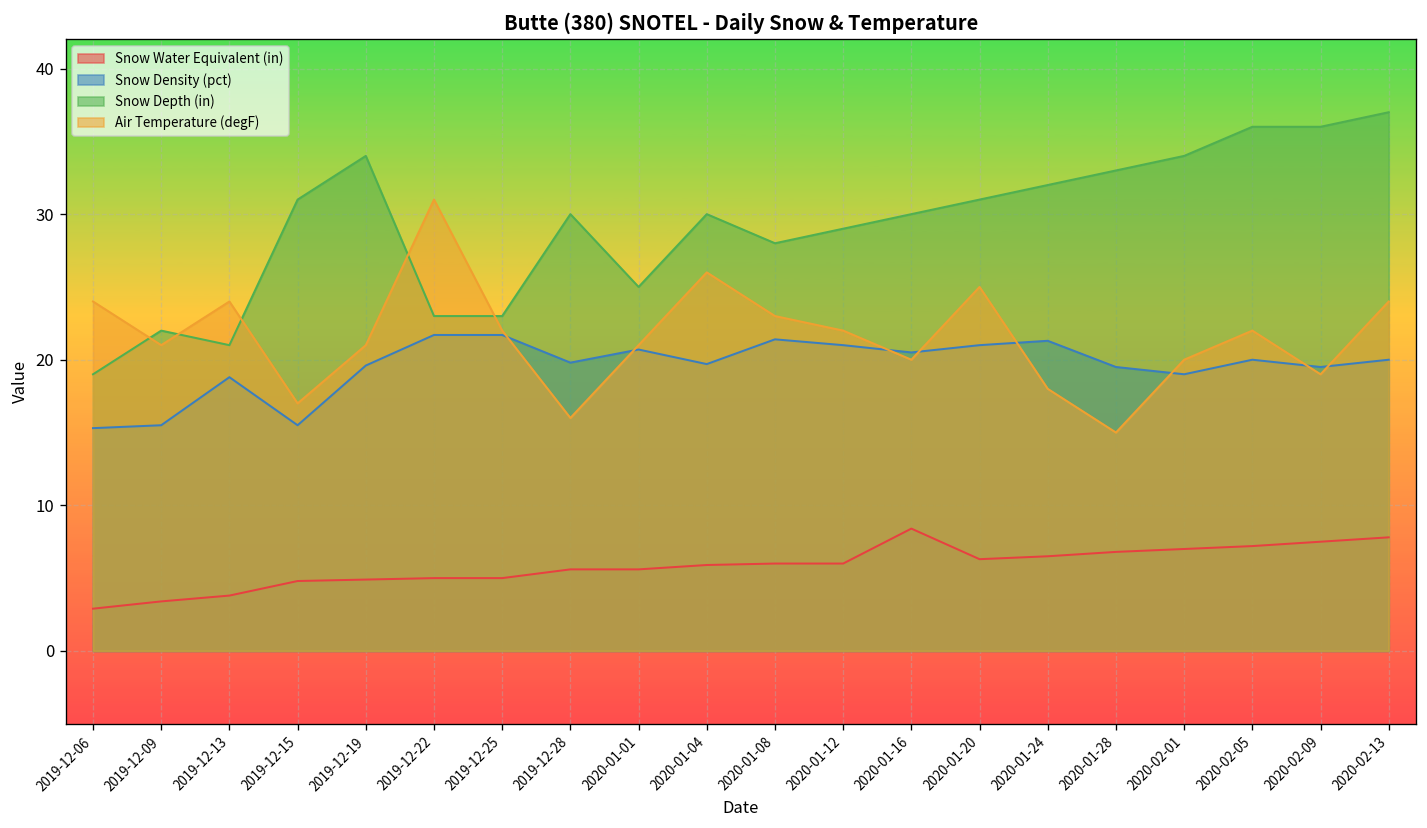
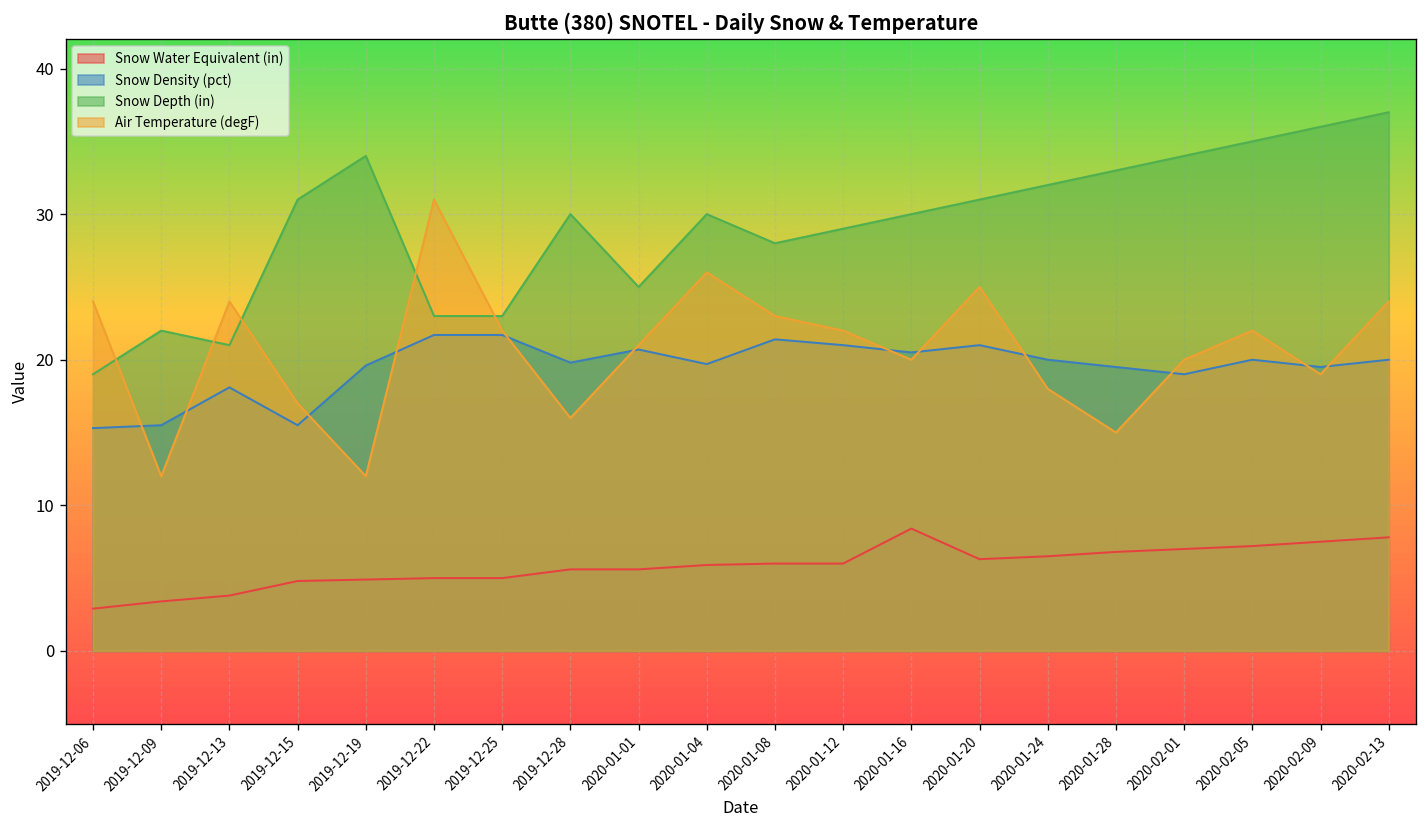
Air Temperature (degF), 2019-12-09: 21 -> 12
Snow Density (pct), 2019-12-13: 18.8 -> 18.1
Air Temperature (degF), 2019-12-19: 21 -> 12
Snow Density (pct), 2020-01-24: 21.3 -> 20.0
Snow Depth (in), 2020-02-05: 36 -> 35
